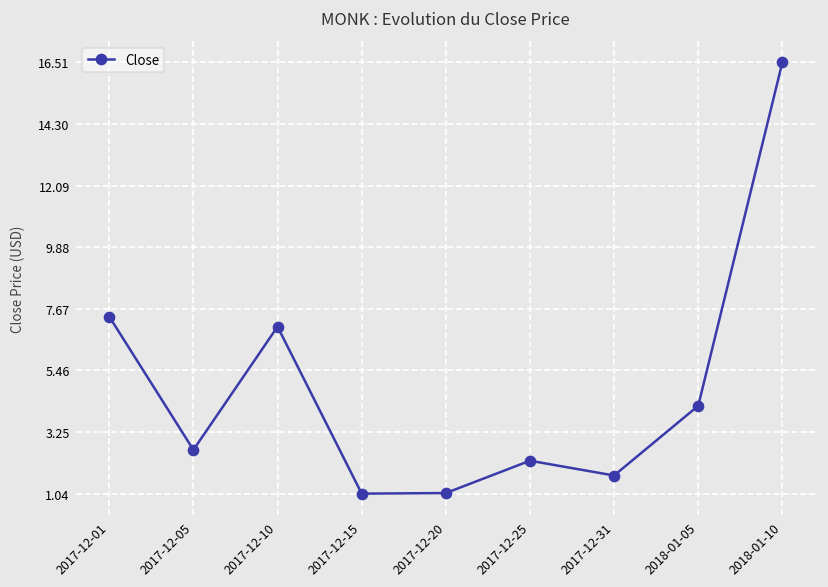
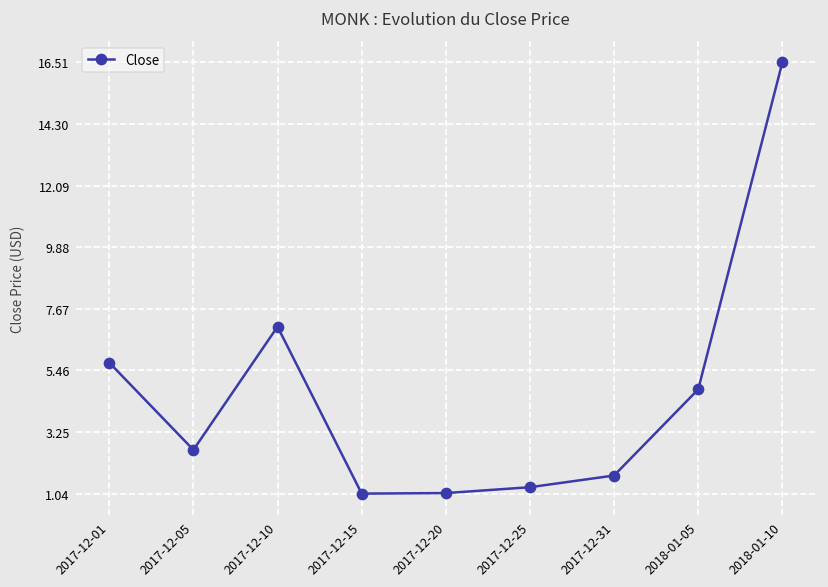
2017-12-01: 7.4 -> 5.7
2017-12-25: 2.2 -> 1.3
2018-01-05: 4.2 -> 4.8
